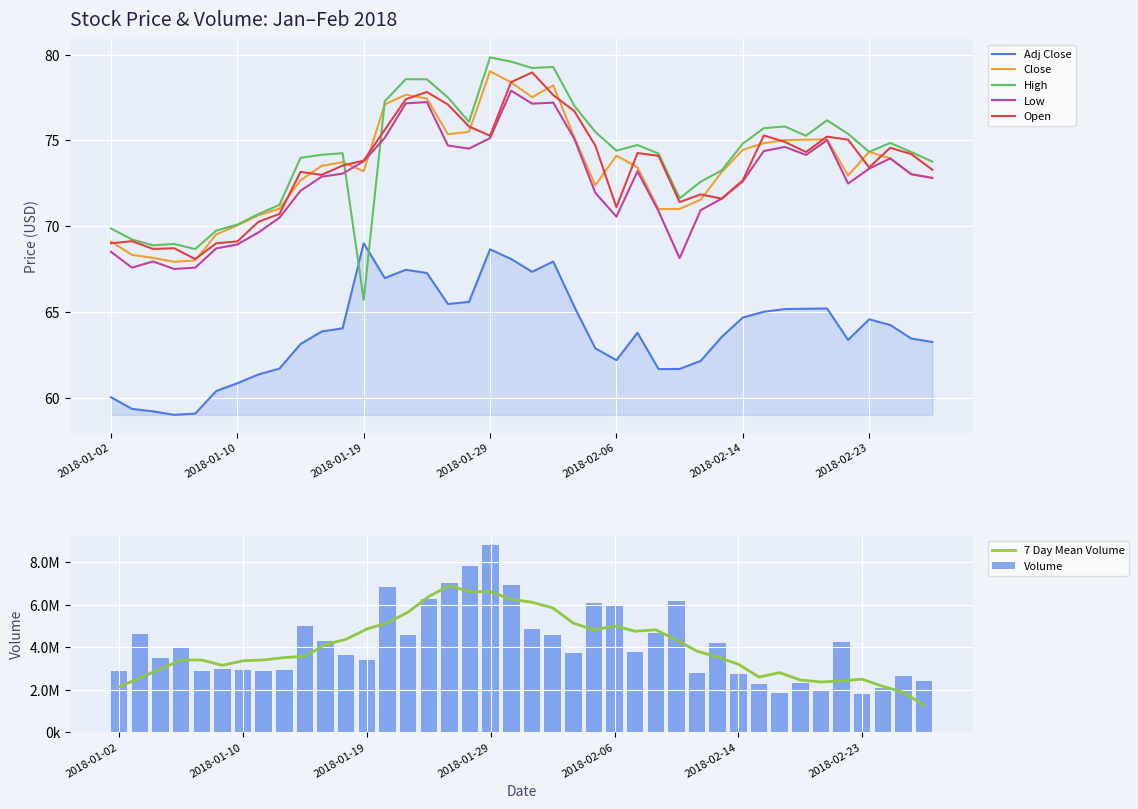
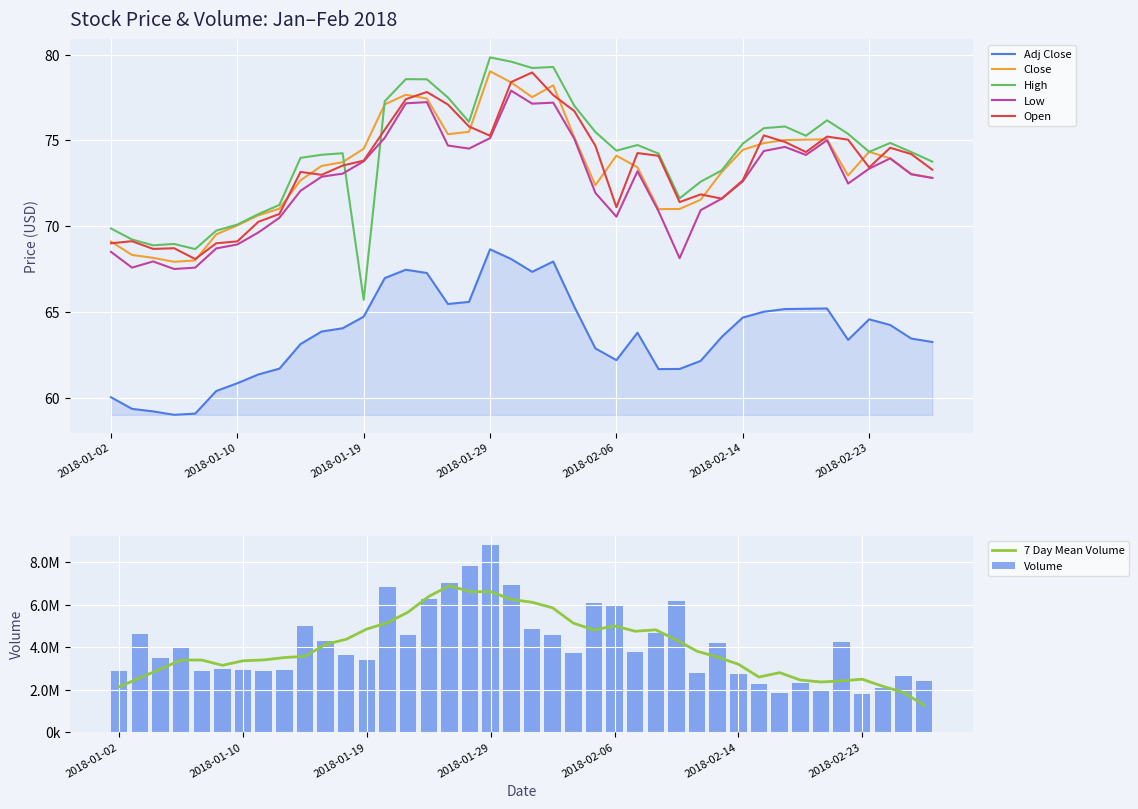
Stock Price & Volume: Jan–Feb 2018, Adj Close, 2018-01-19: 69.0 -> 64.7
Stock Price & Volume: Jan–Feb 2018, Close, 2018-01-19: 73.2 -> 74.5
